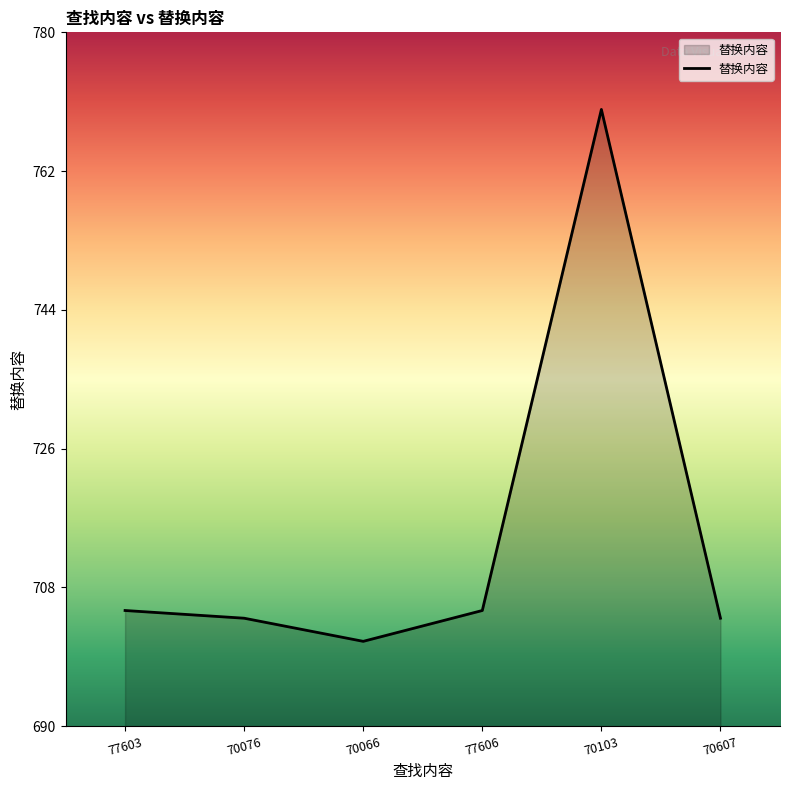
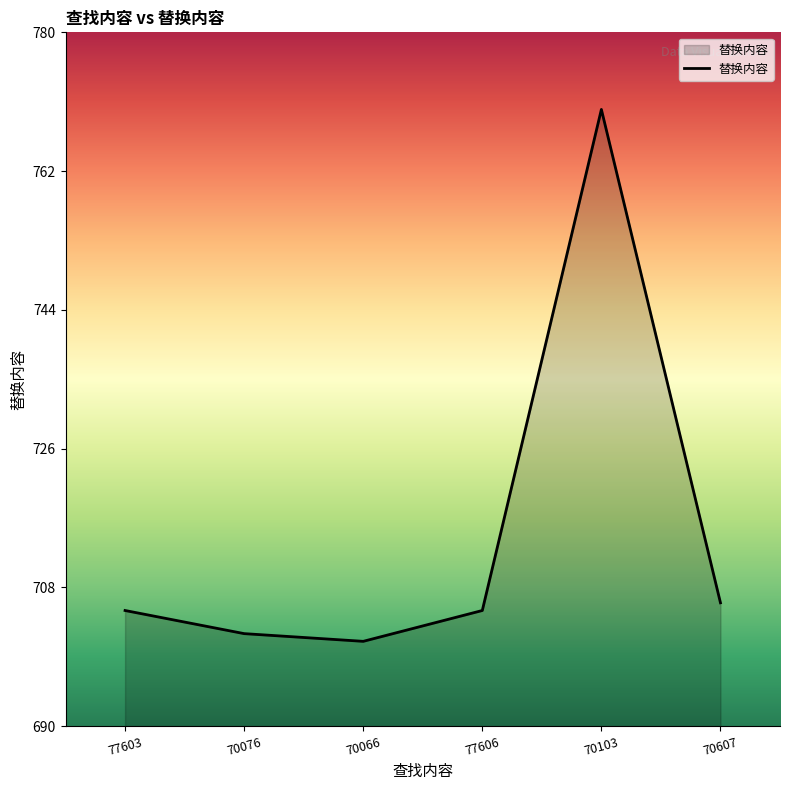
70076: 704 -> 702
70607: 704 -> 706
